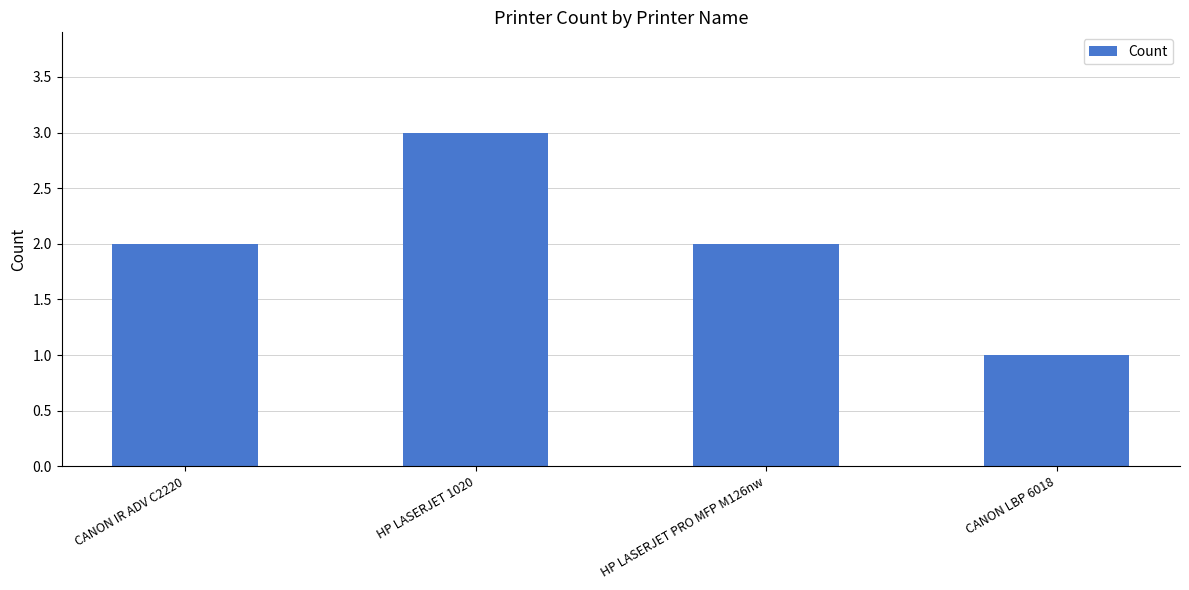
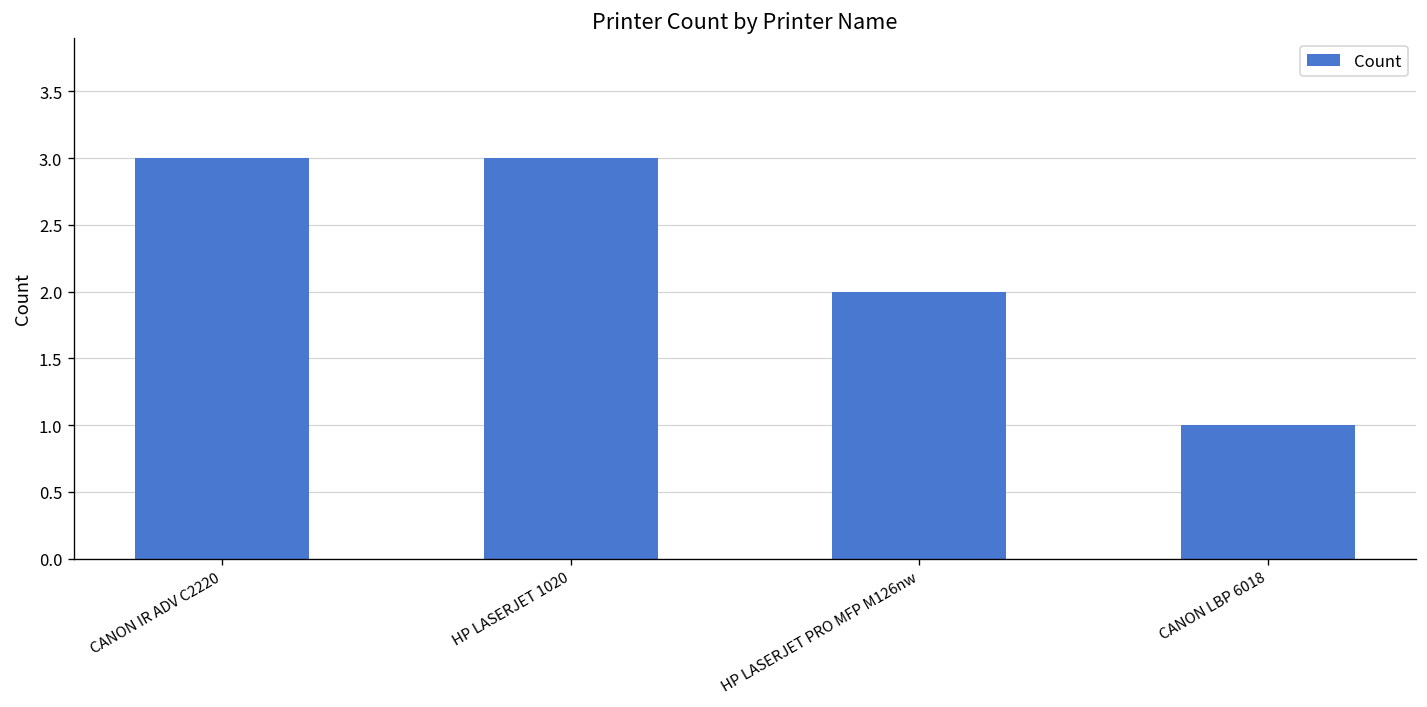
CANON IR ADV C2220: 2 -> 3
